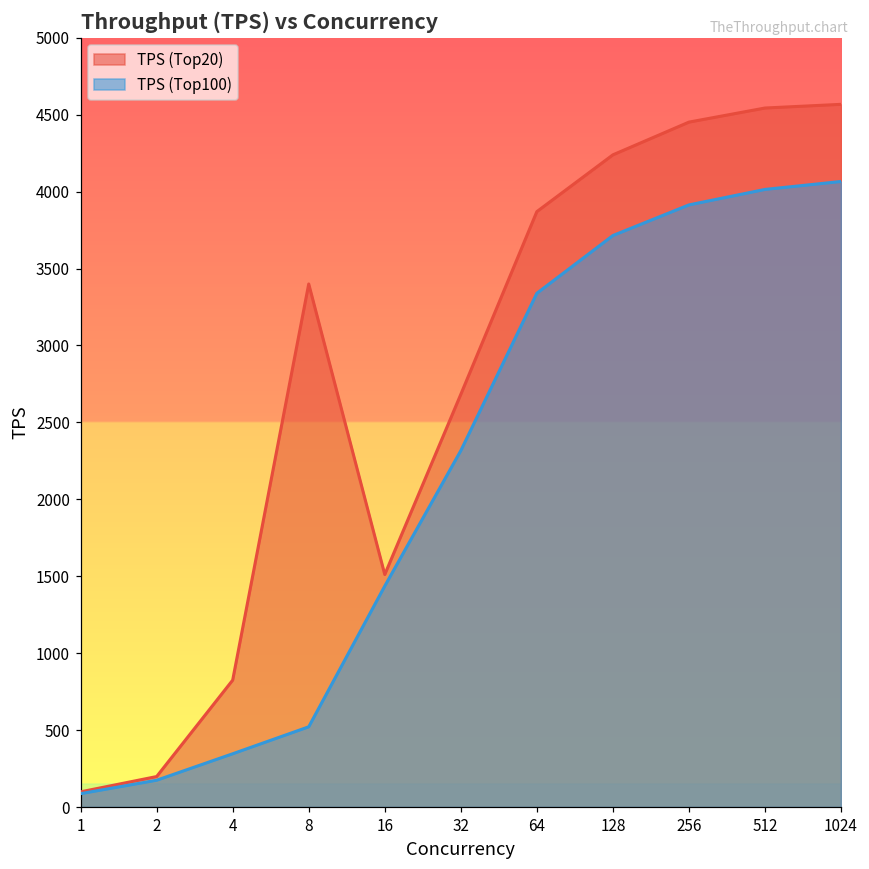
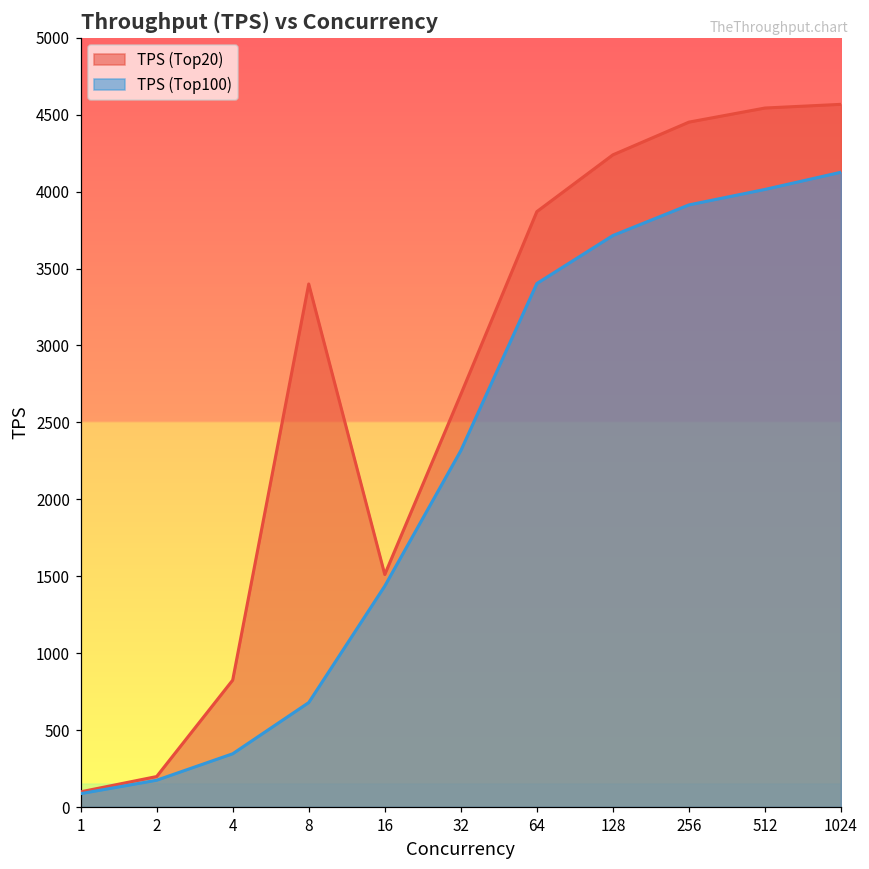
TPS (Top100), 8: 520 -> 680
TPS (Top100), 64: 3340 -> 3400
TPS (Top100), 1024: 4070 -> 4130
